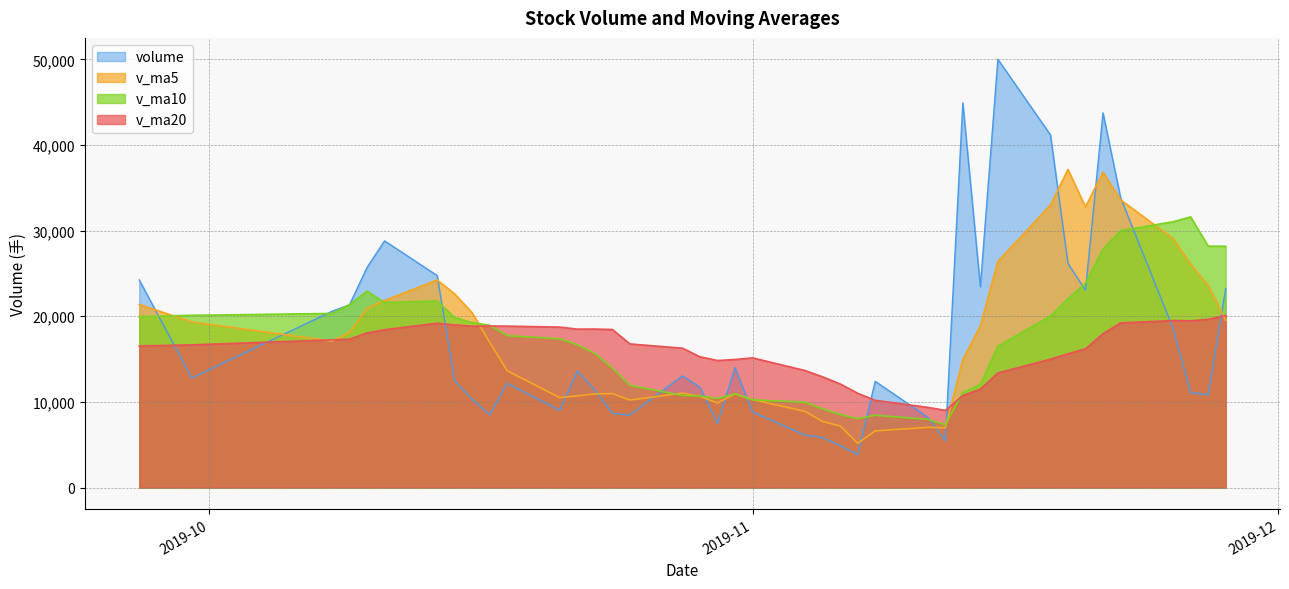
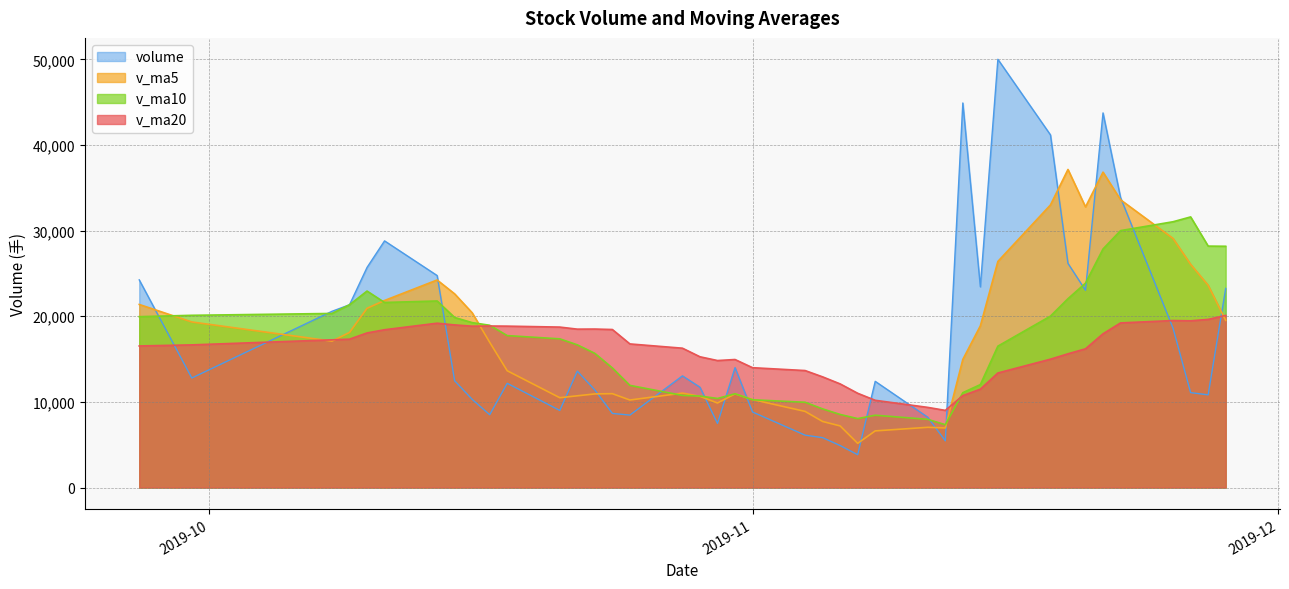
v_ma20, 2019-11: 15,000 -> 14,000
